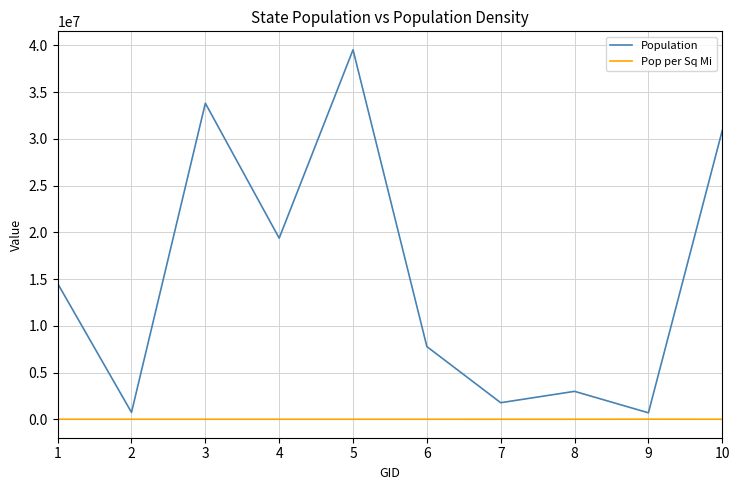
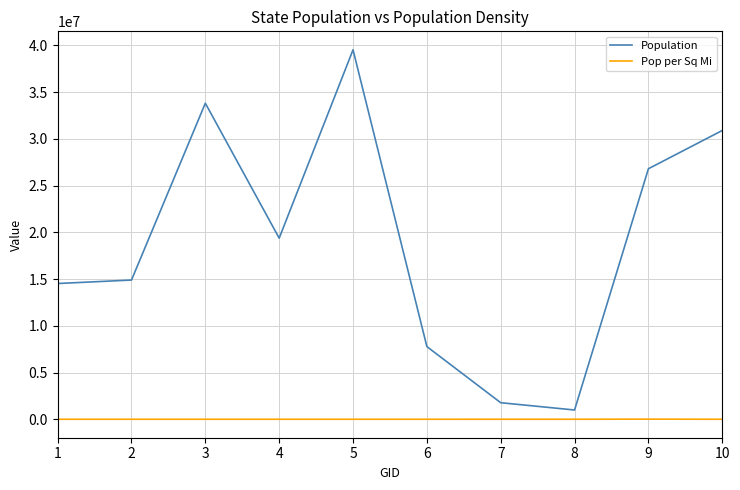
Population, 2: 1000000 -> 15000000
Population, 8: 3000000 -> 1000000
Population, 9: 1000000 -> 27000000
